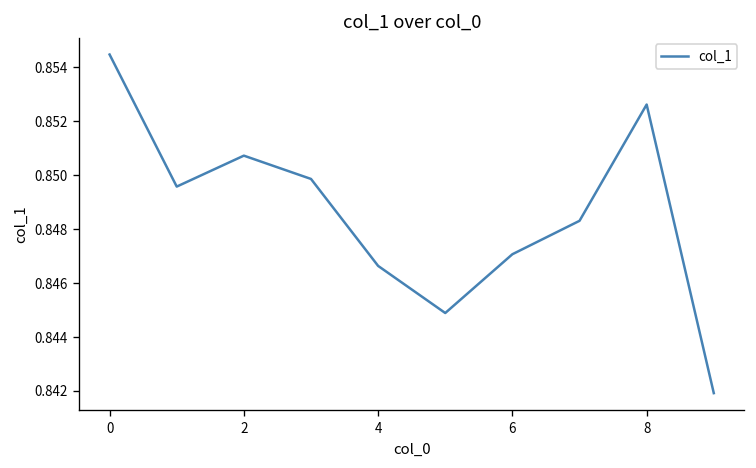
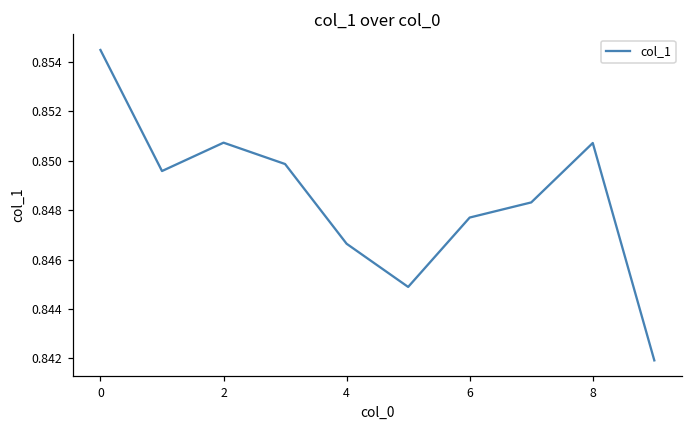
6: 0.8471 -> 0.8477
8: 0.8526 -> 0.8507
